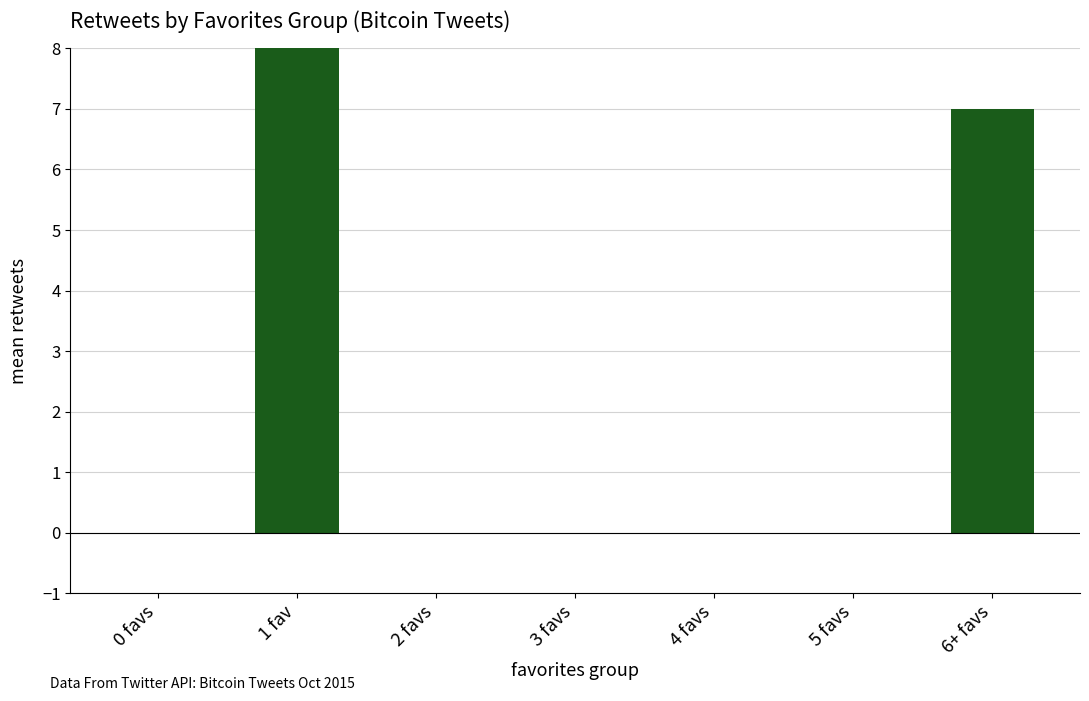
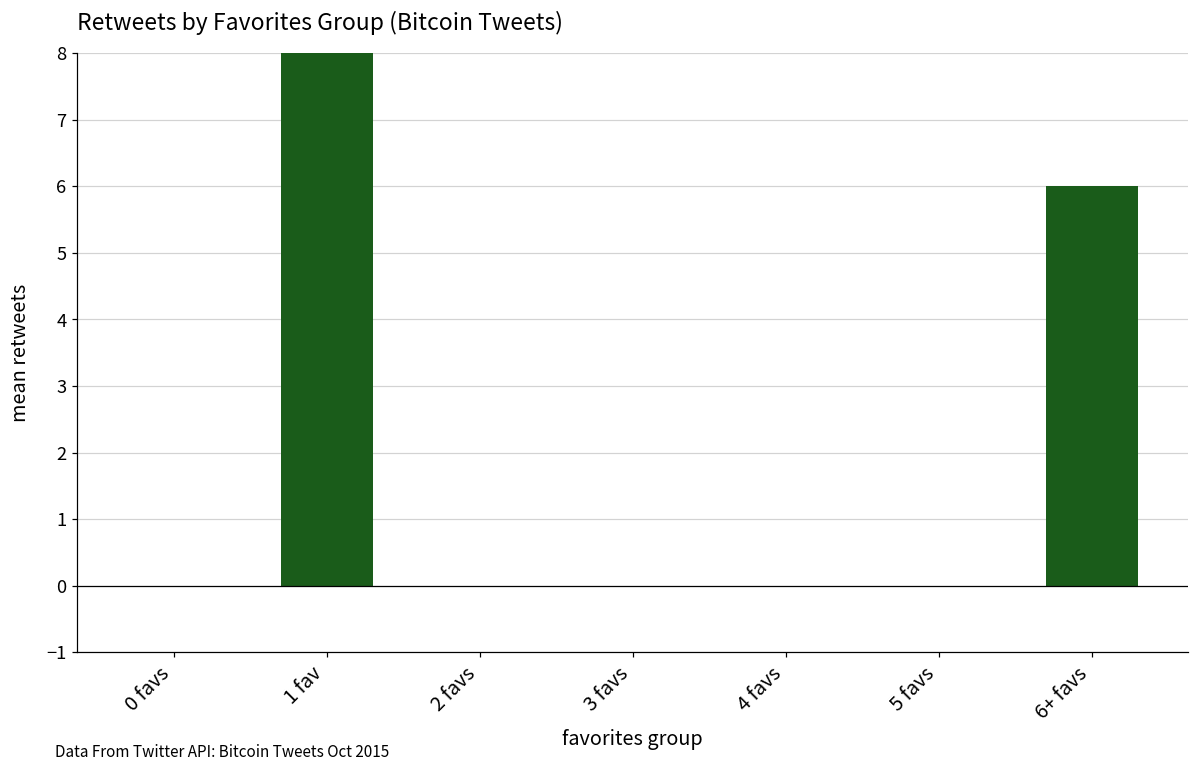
6+ favs: 7 -> 6
